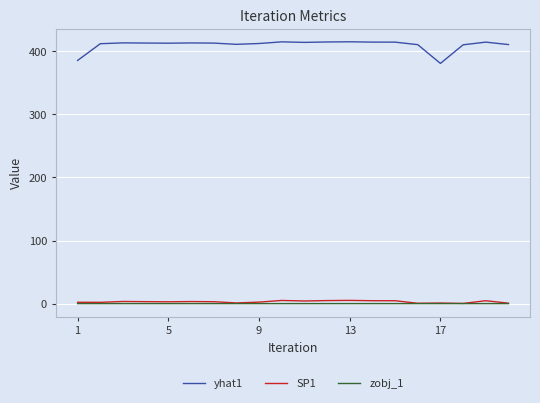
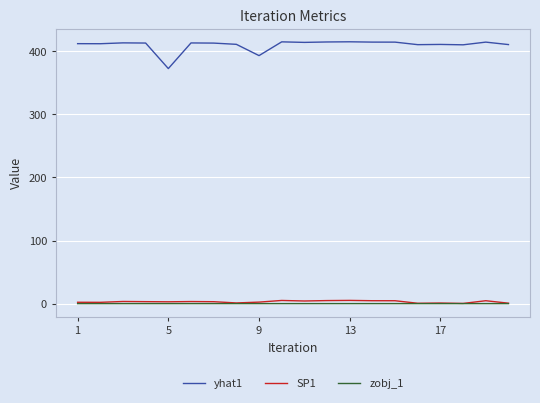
yhat1, 1: 390 -> 410
yhat1, 5: 410 -> 370
yhat1, 9: 410 -> 390
yhat1, 17: 380 -> 410
